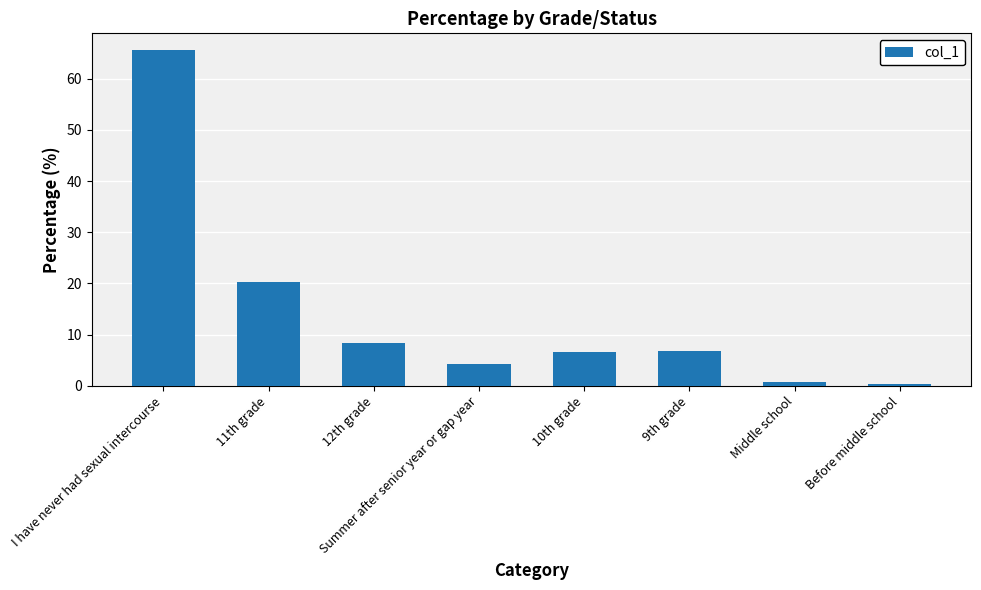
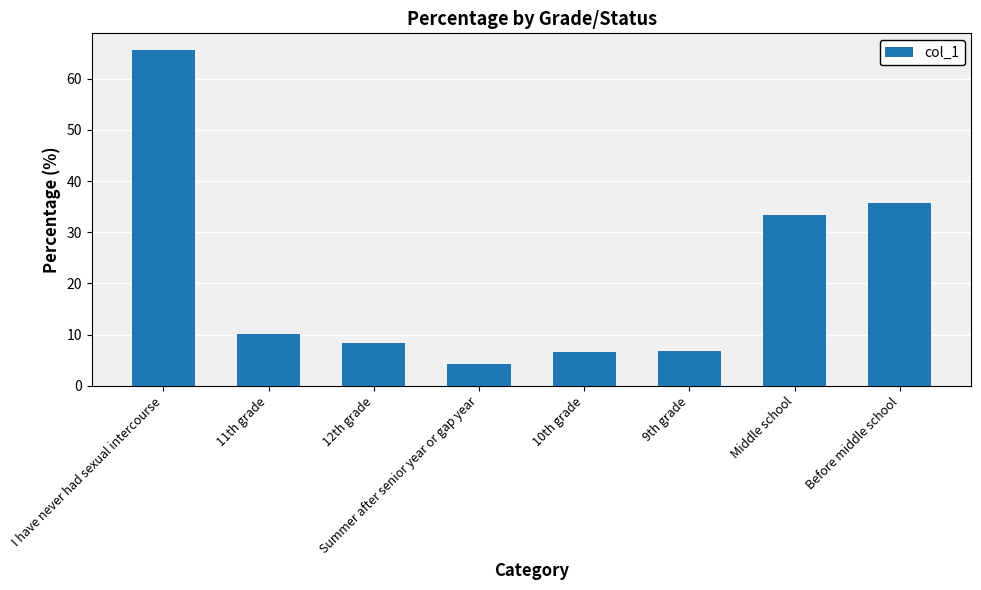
11th grade: 20 -> 10
Middle school: 1 -> 33
Before middle school: 0 -> 36
